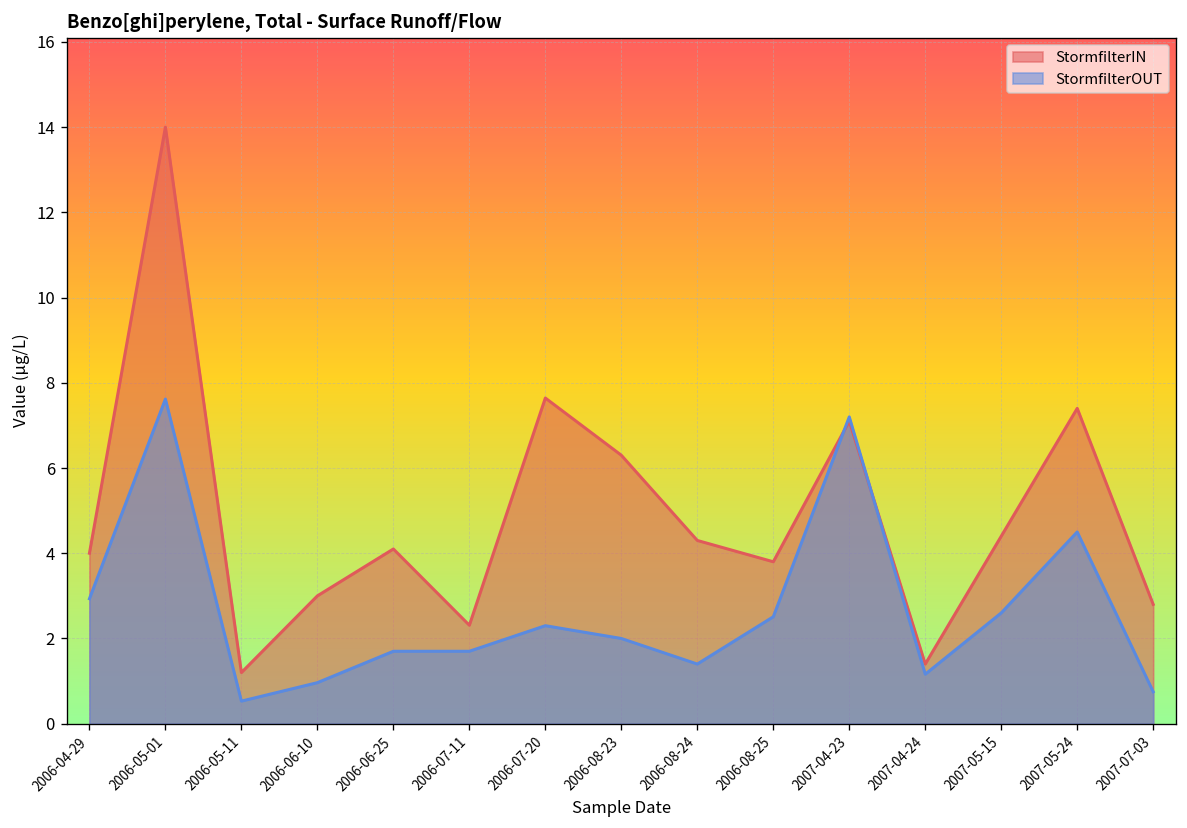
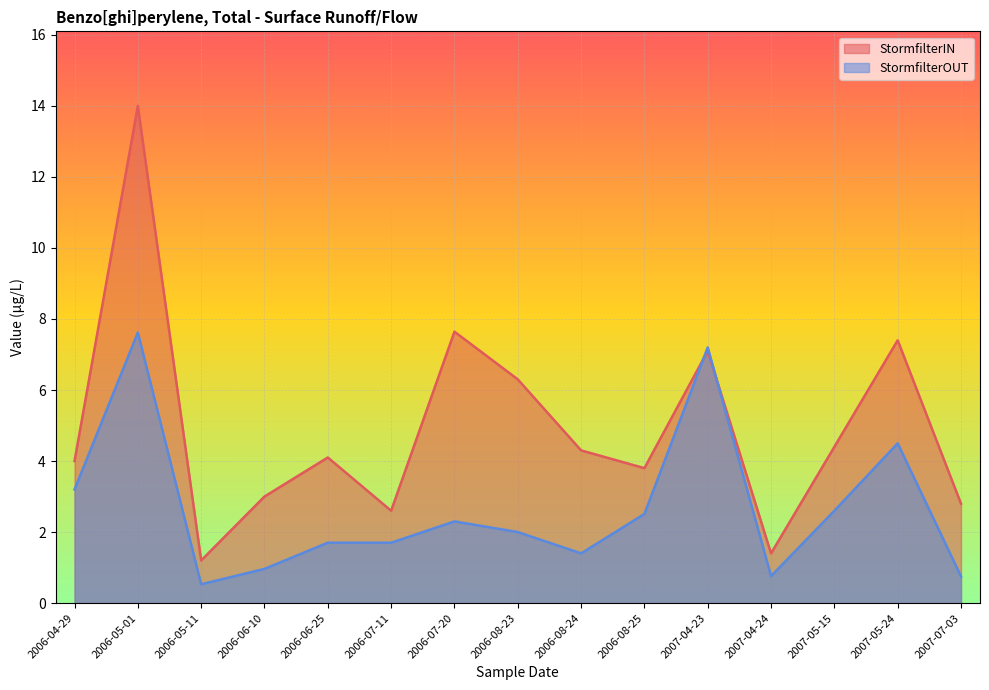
StormfilterOUT, 2006-04-29: 2.9 -> 3.2
StormfilterIN, 2006-07-11: 2.3 -> 2.6
StormfilterOUT, 2007-04-24: 1.2 -> 0.8
